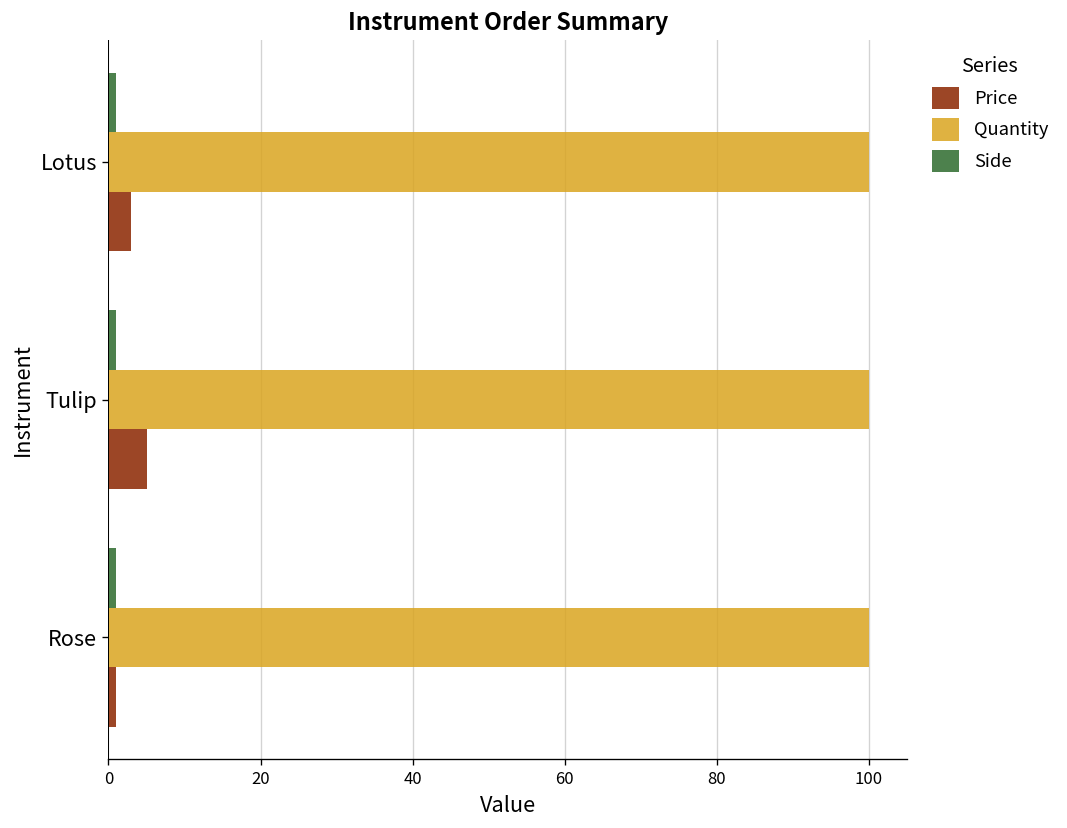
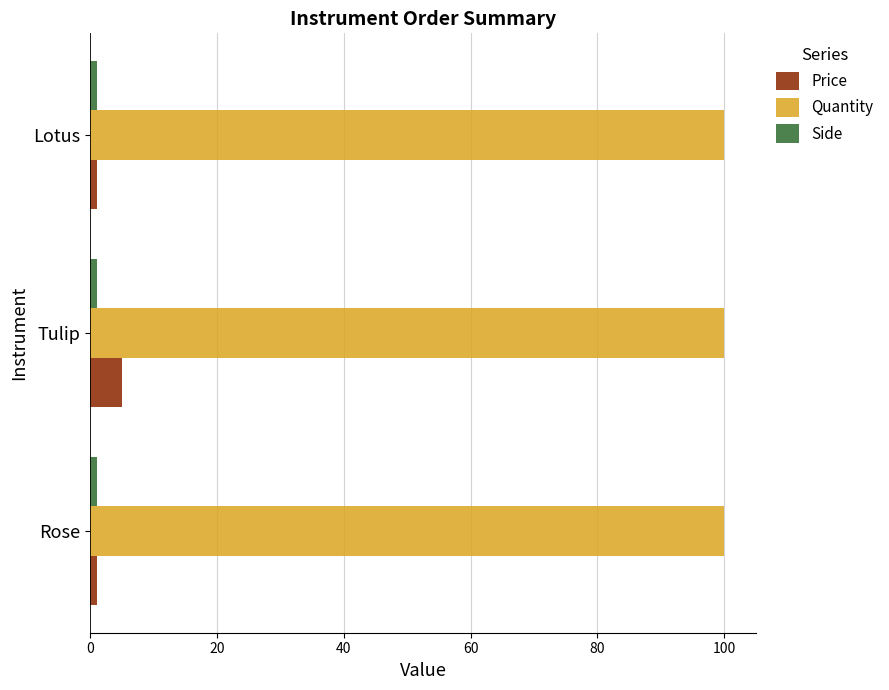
Price, Lotus: 3 -> 1
